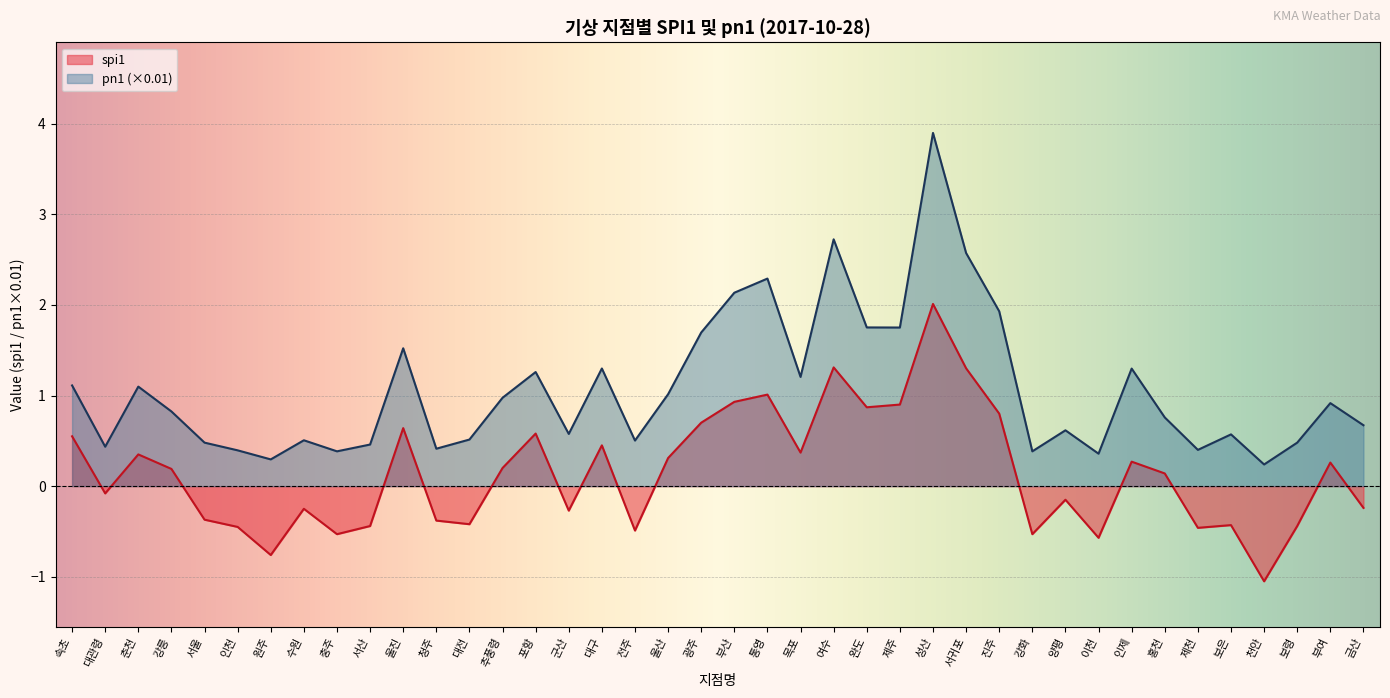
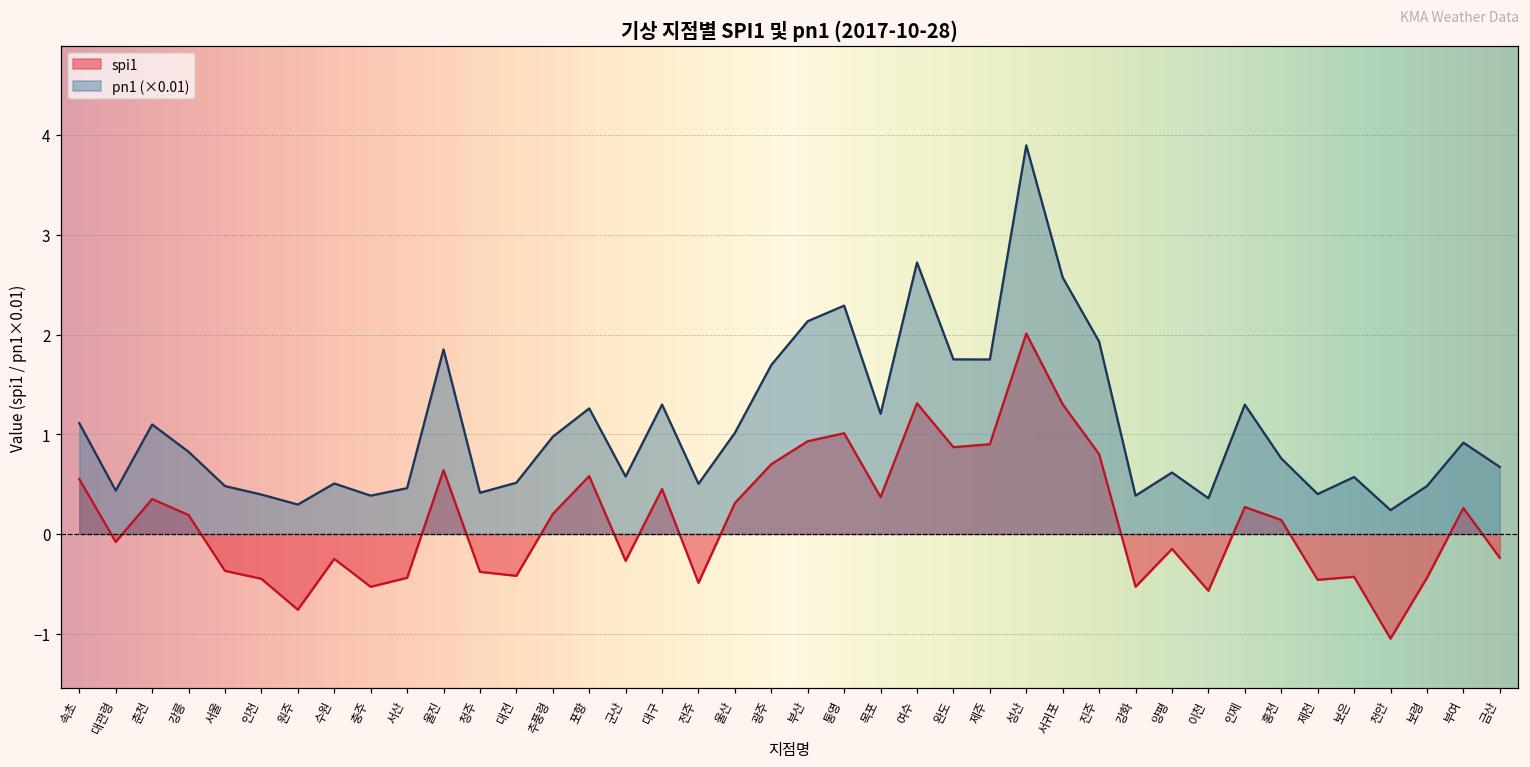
pn1 (×0.01), 울진: 1.5 -> 1.9
